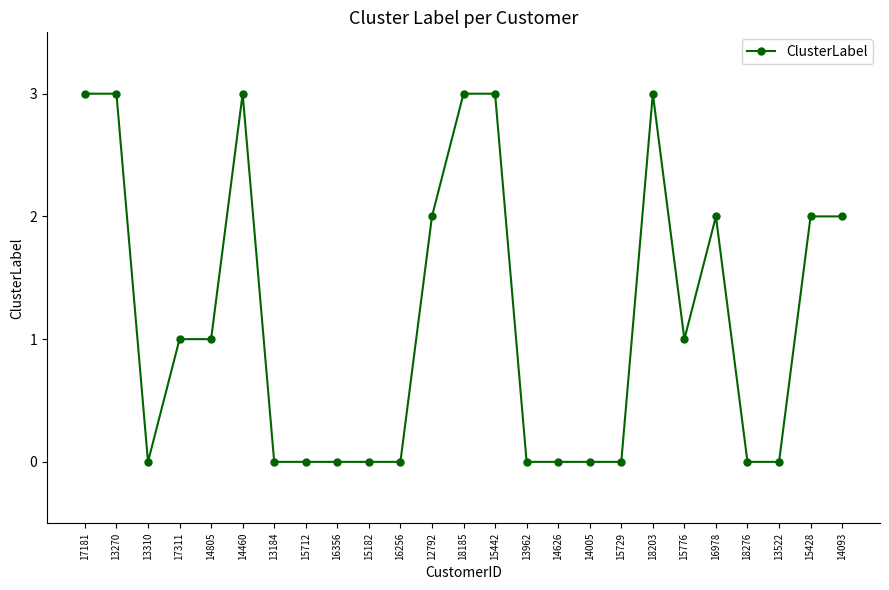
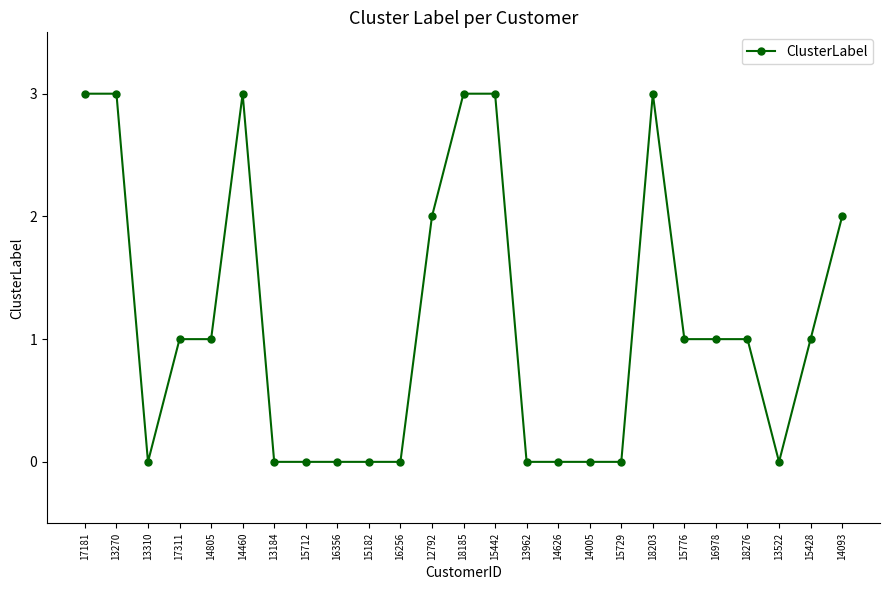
16978: 2 -> 1
18276: 0 -> 1
15428: 2 -> 1
